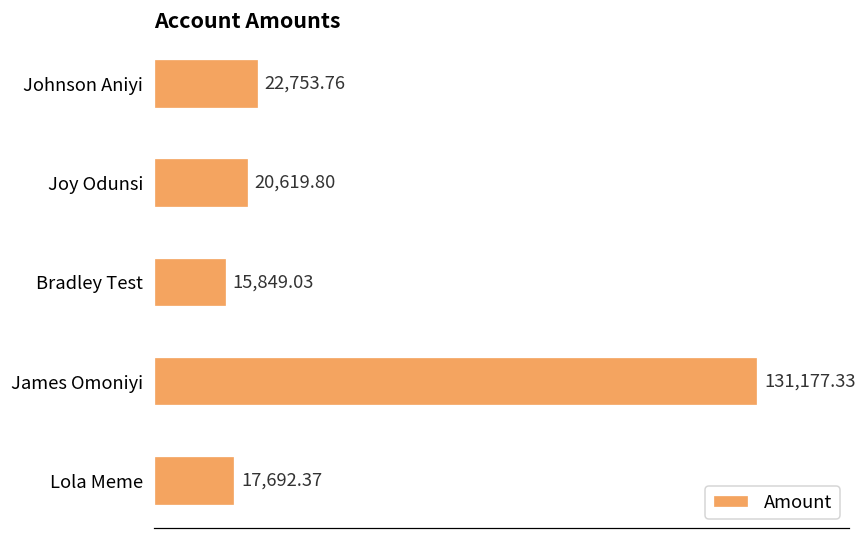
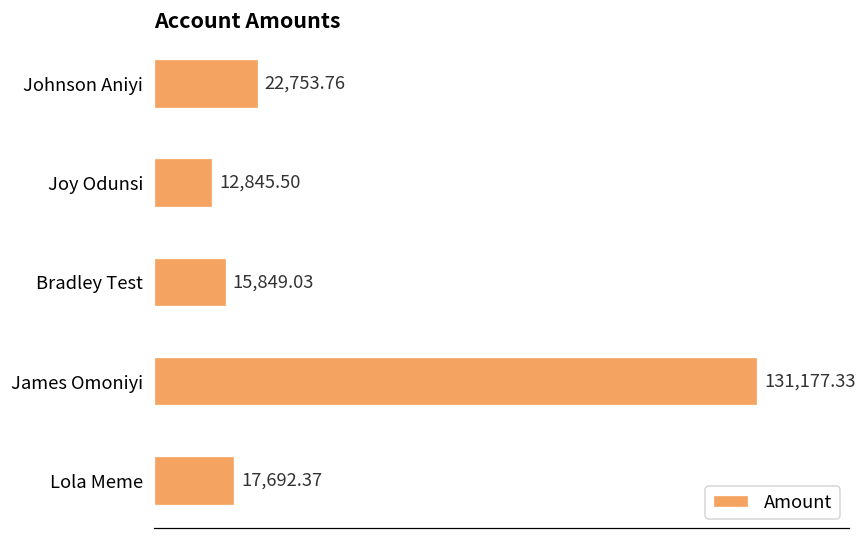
Joy Odunsi: 20,619.80 -> 12,845.50
